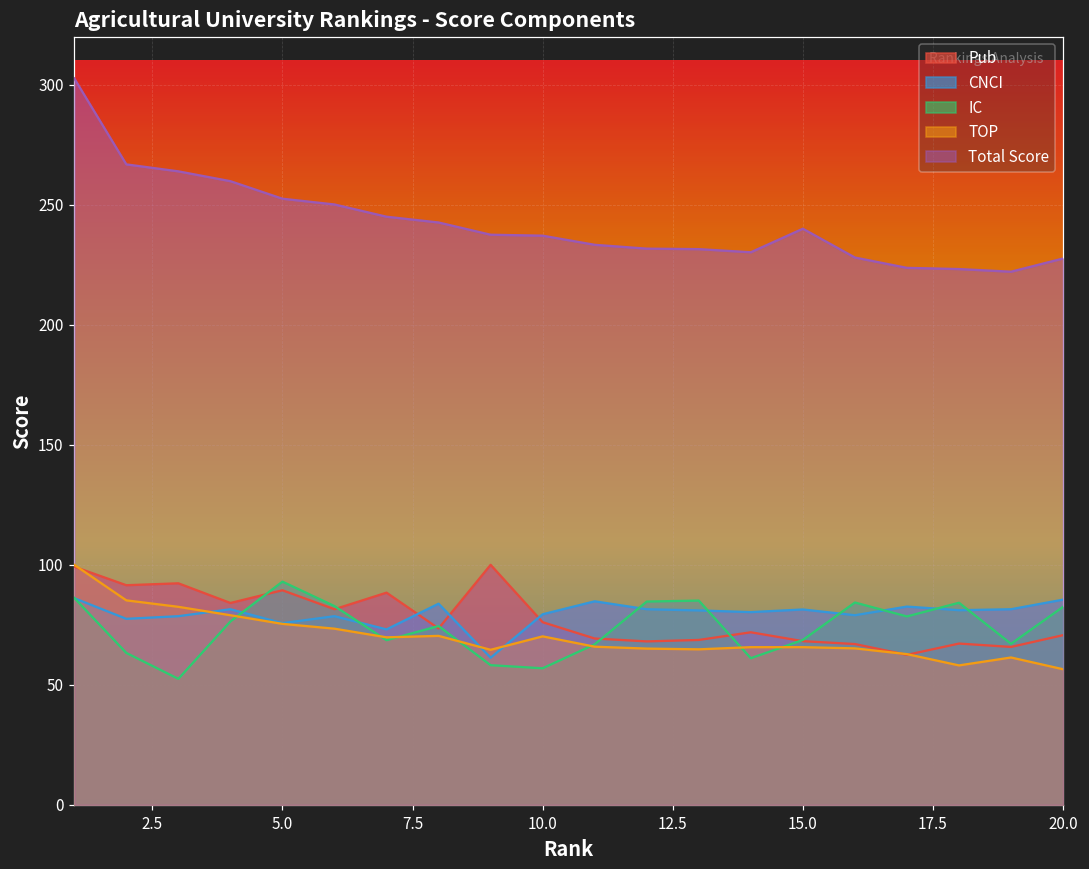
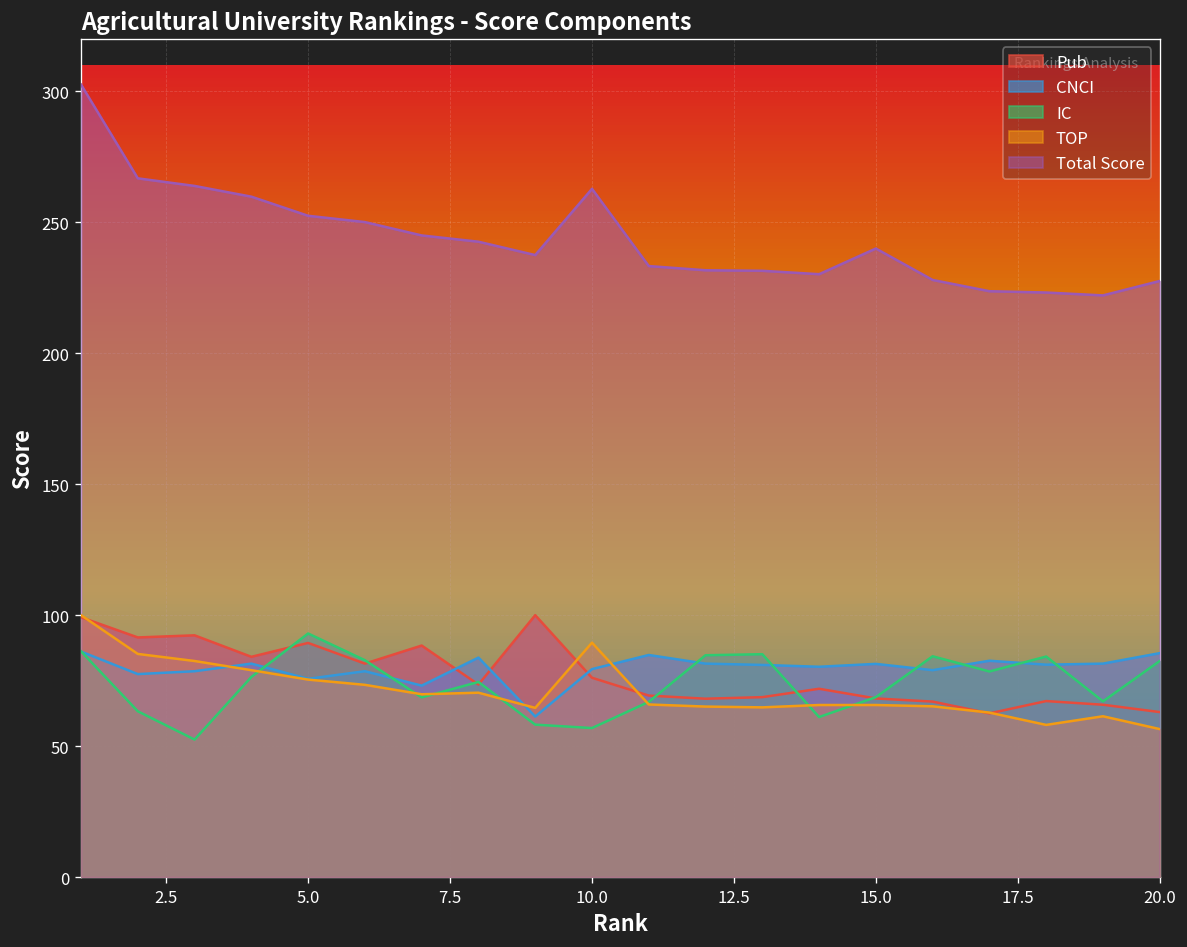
TOP, 10.0: 70 -> 90
Total Score, 10.0: 237 -> 263
Pub, 20.0: 71 -> 63
